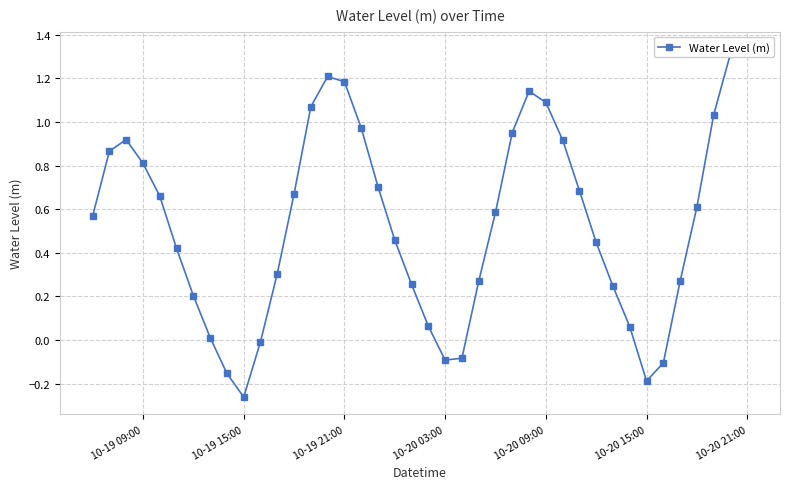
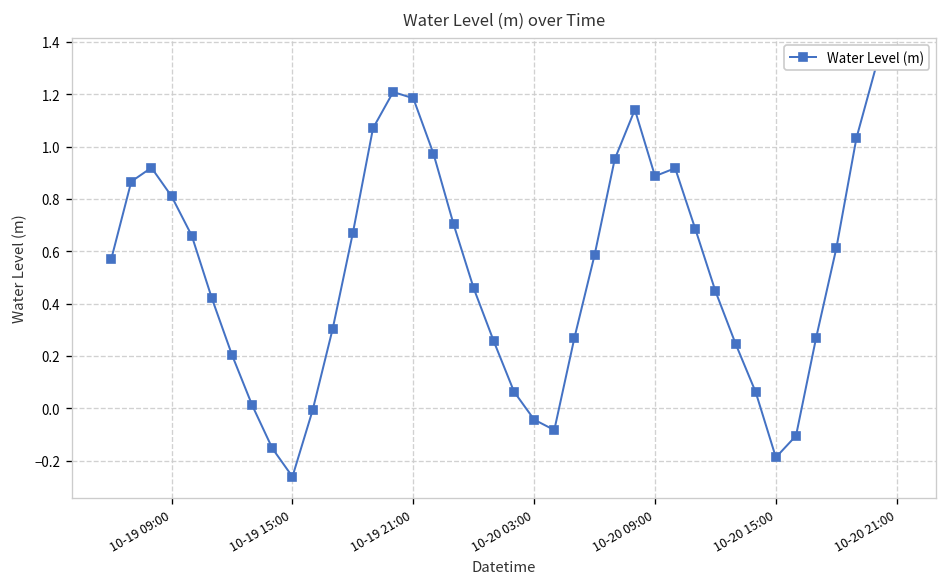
10-20 03:00: -0.09 -> -0.04
10-20 09:00: 1.09 -> 0.89
